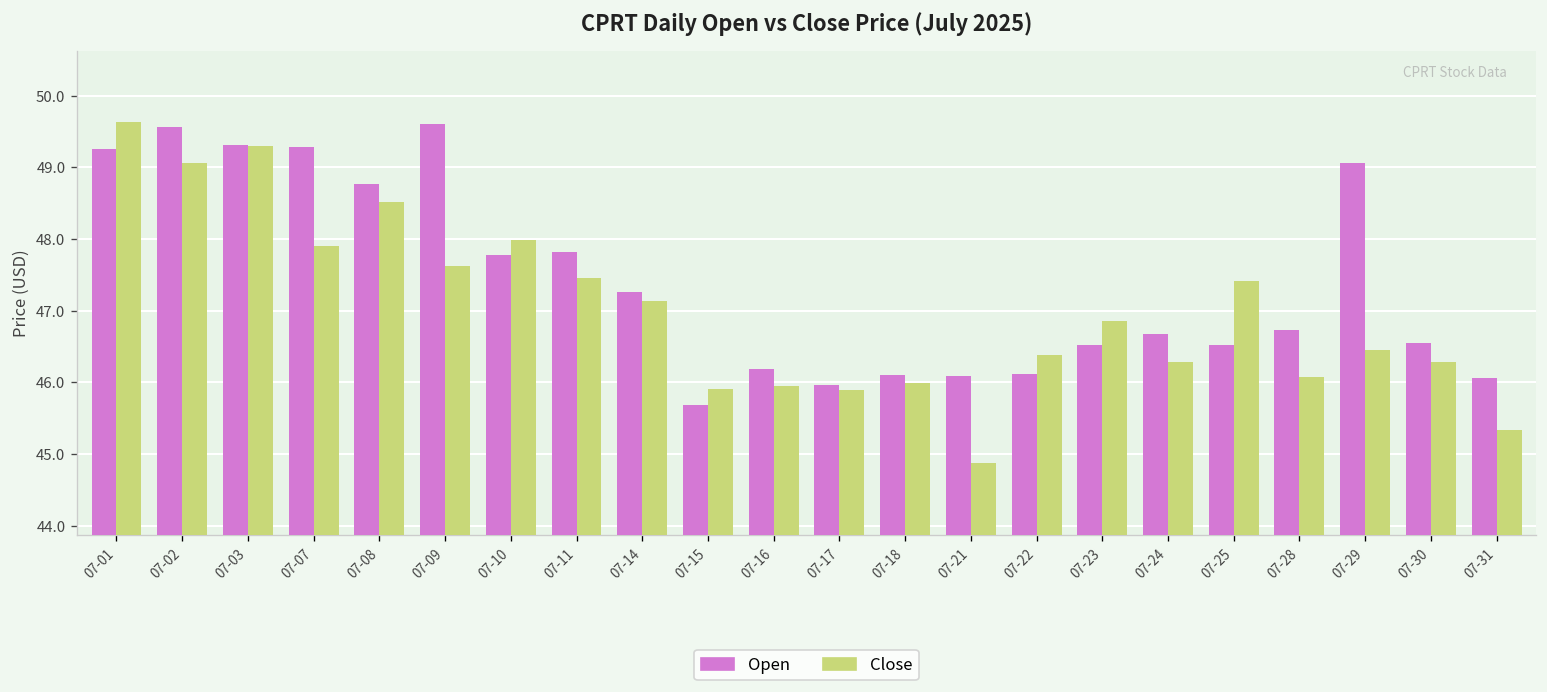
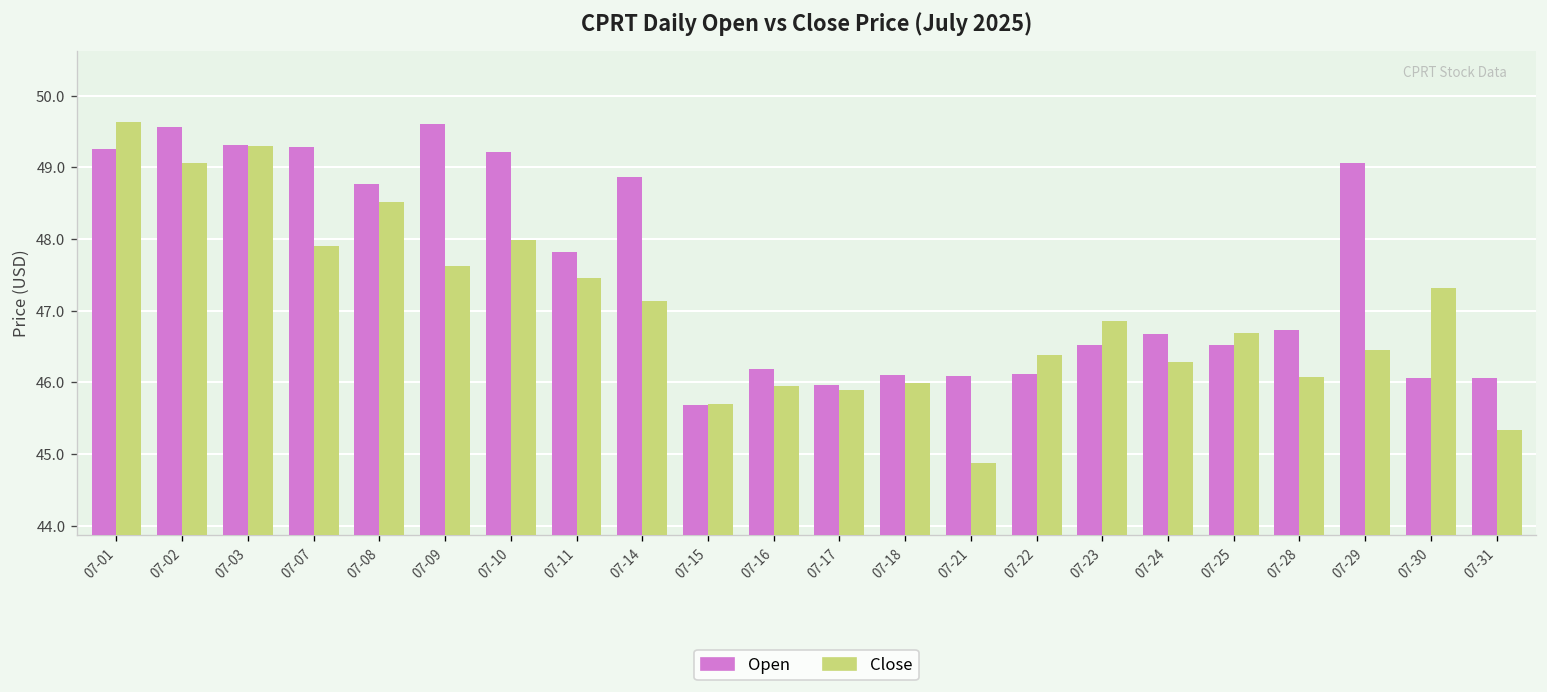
Open, 07-10: 47.8 -> 49.2
Open, 07-14: 47.3 -> 48.9
Close, 07-15: 45.9 -> 45.7
Close, 07-25: 47.4 -> 46.7
Open, 07-30: 46.6 -> 46.1
Close, 07-30: 46.3 -> 47.3
